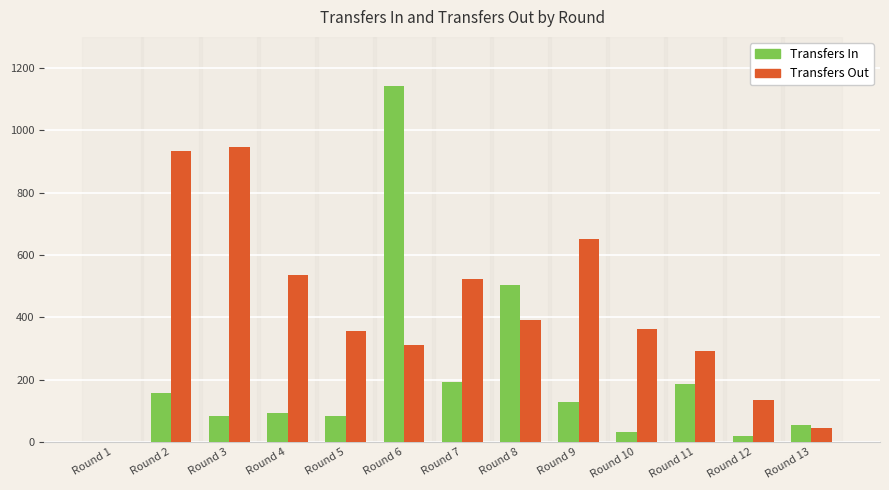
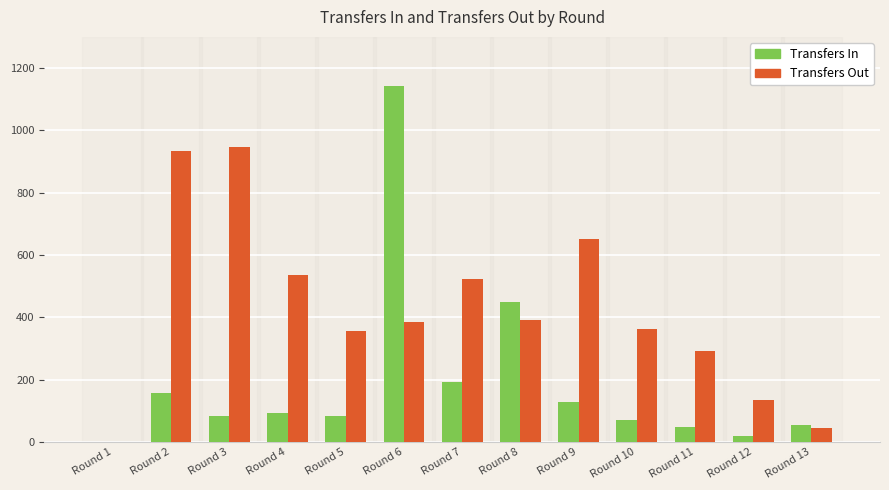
Transfers Out, Round 6: 310 -> 390
Transfers In, Round 8: 500 -> 450
Transfers In, Round 10: 30 -> 70
Transfers In, Round 11: 190 -> 50
